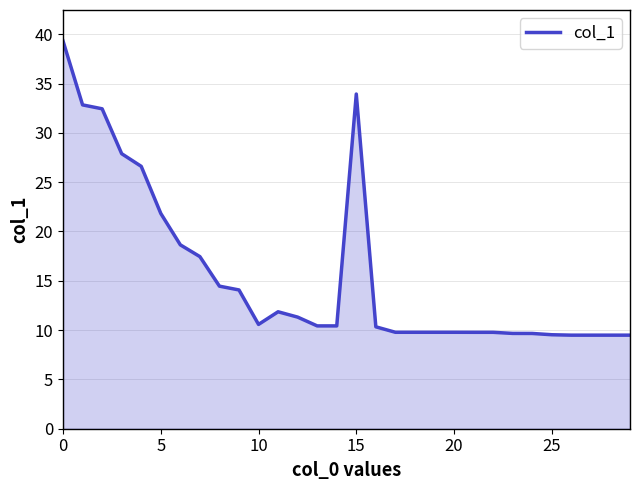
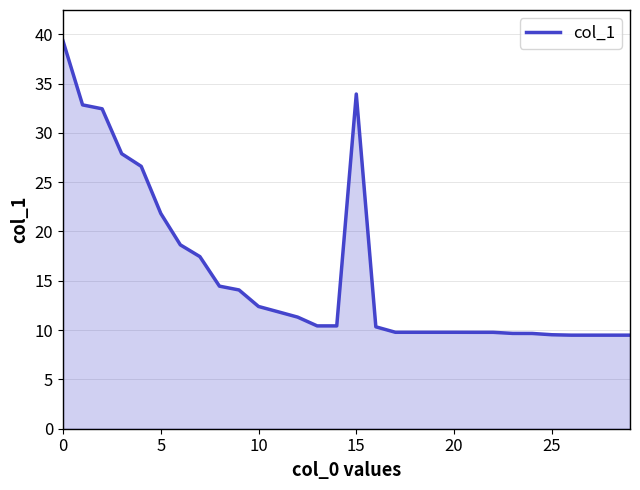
10: 11 -> 12
